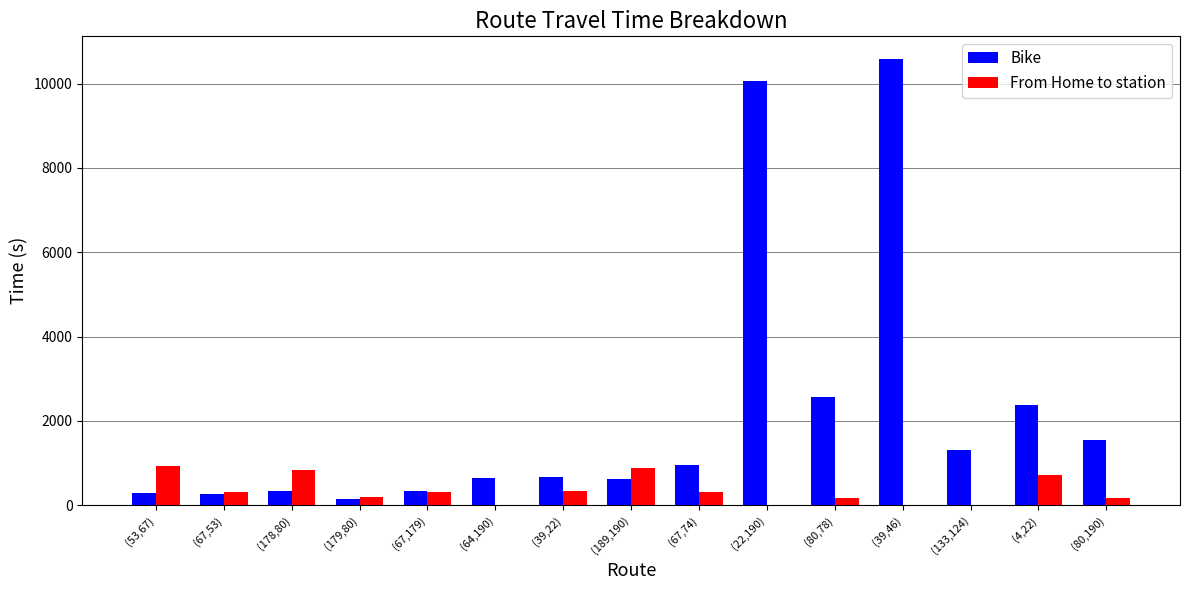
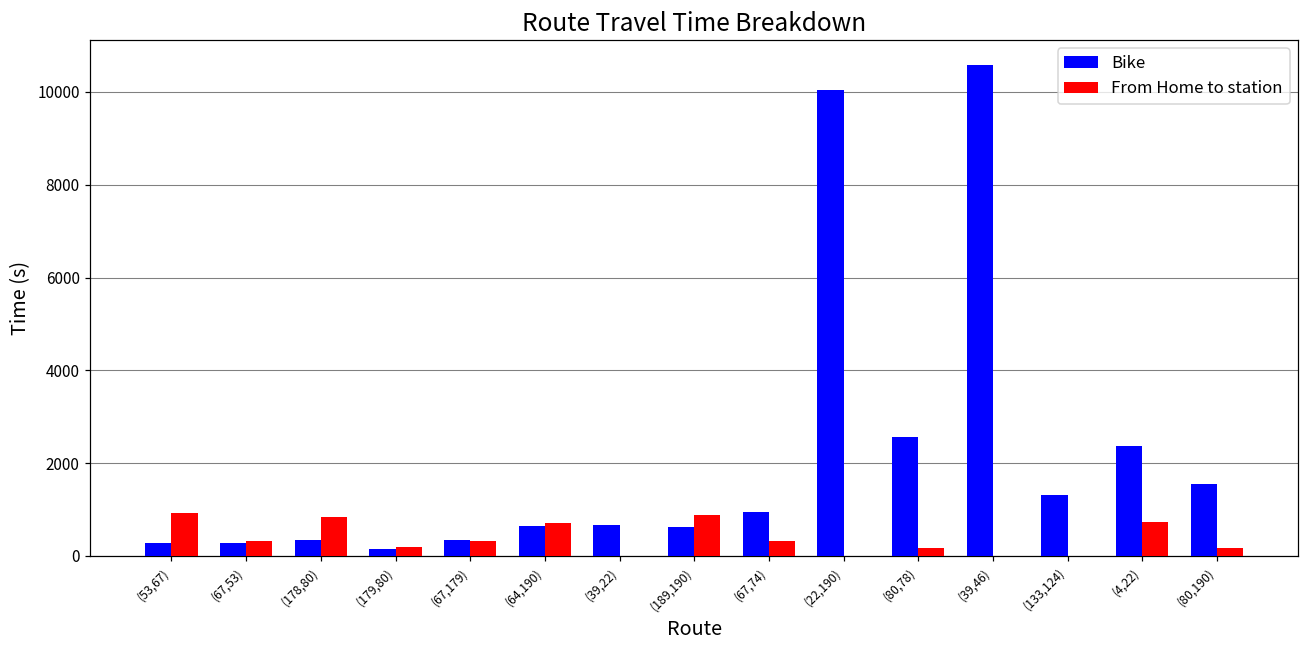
From Home to station, (64,190): 0 -> 700
From Home to station, (39,22): 300 -> 0
